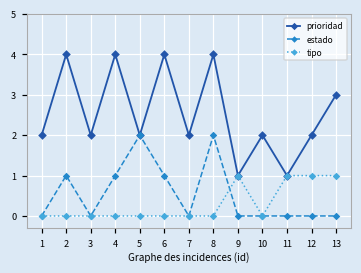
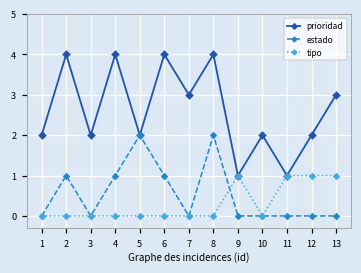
prioridad, 7: 2 -> 3
